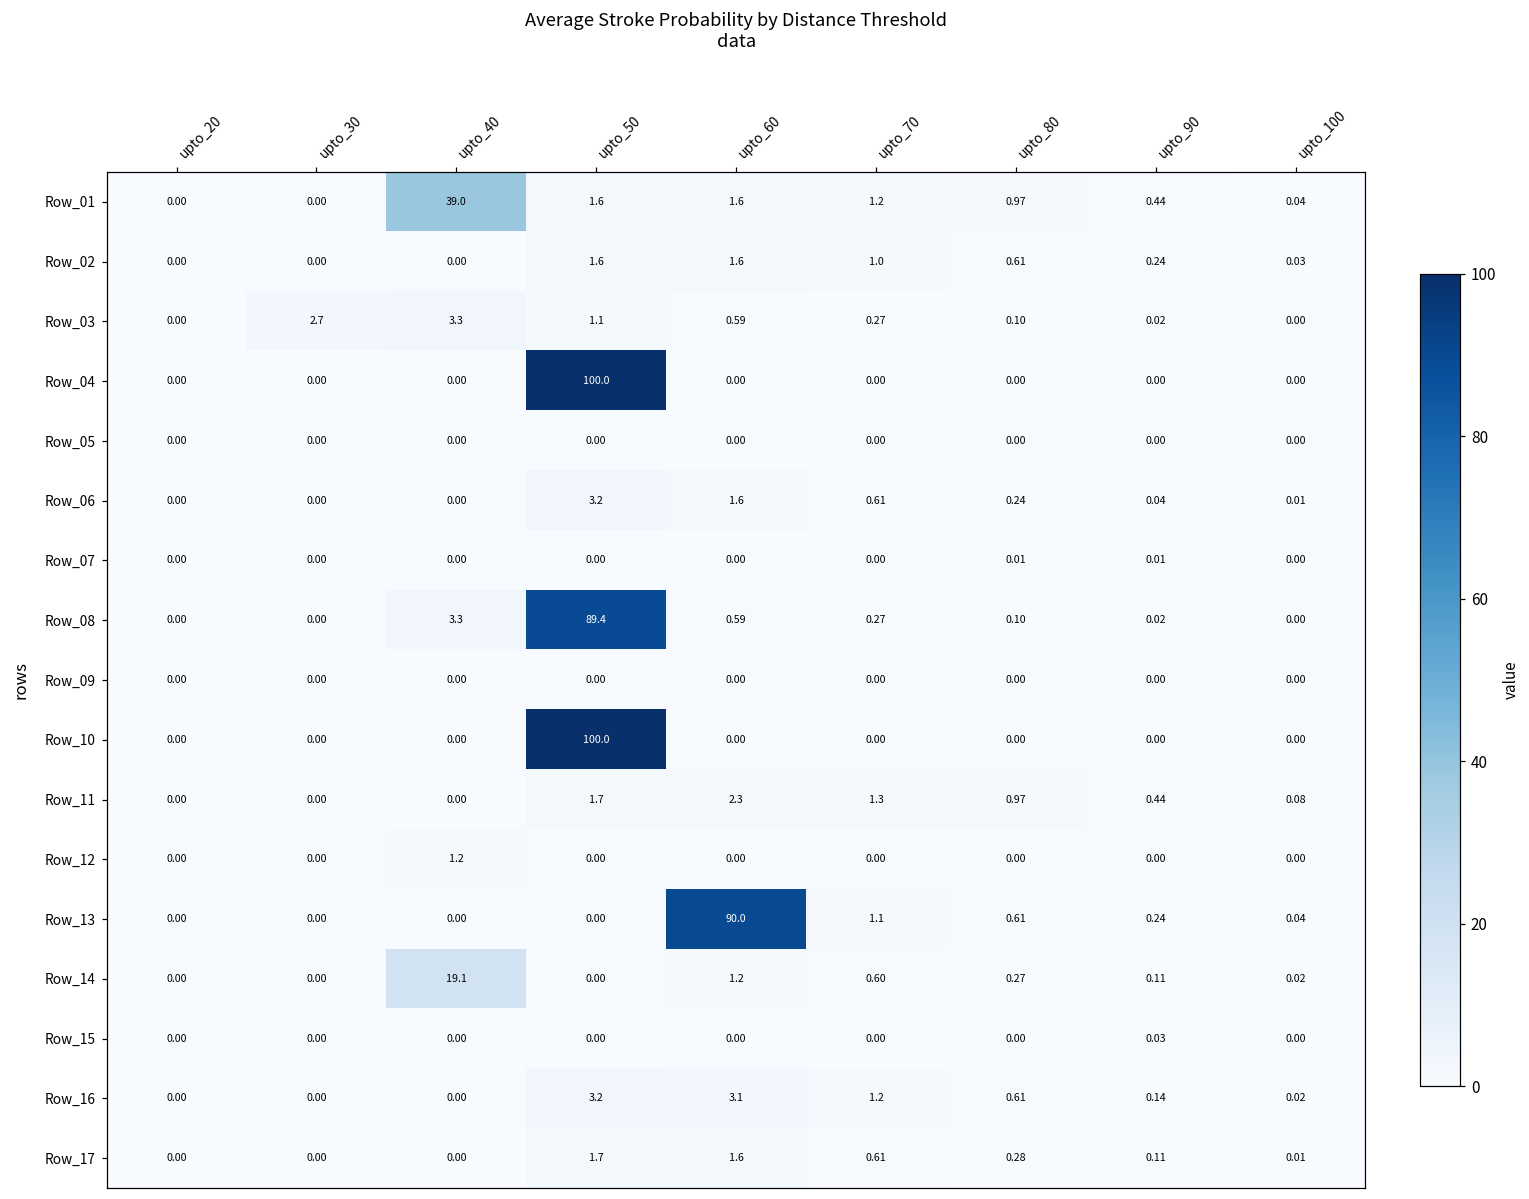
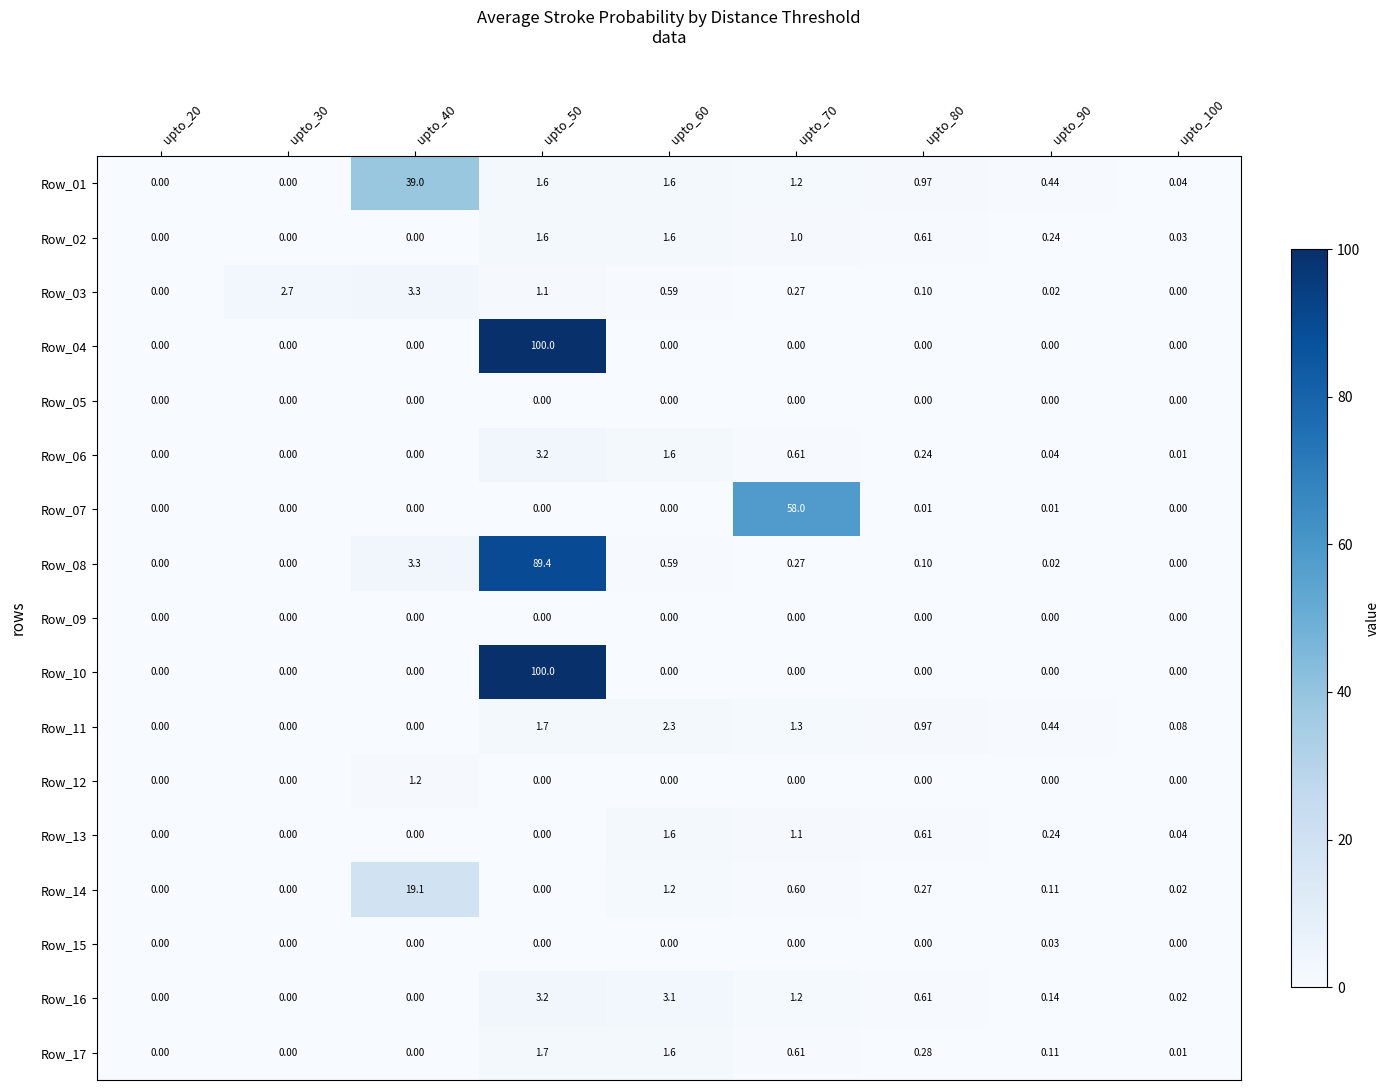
Row_07, upto_70: 0.00 -> 58.0
Row_13, upto_60: 90.0 -> 1.6
